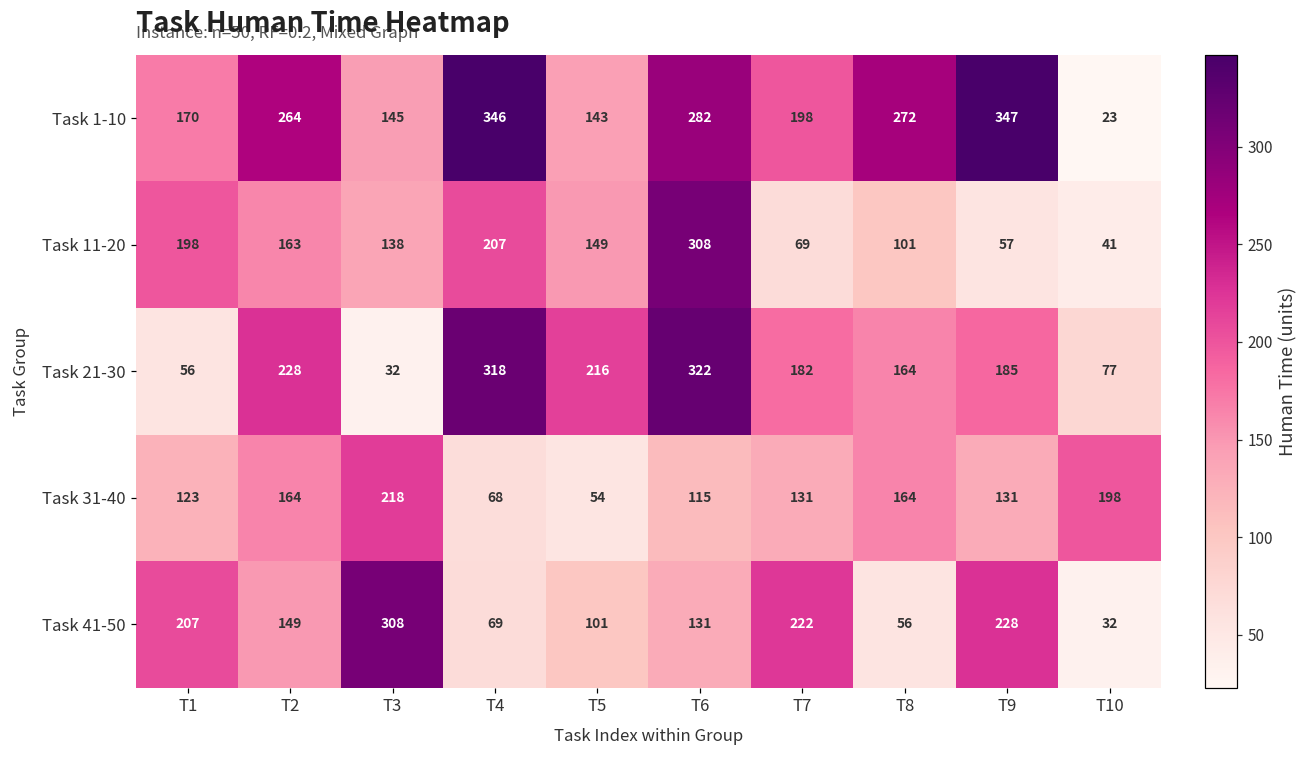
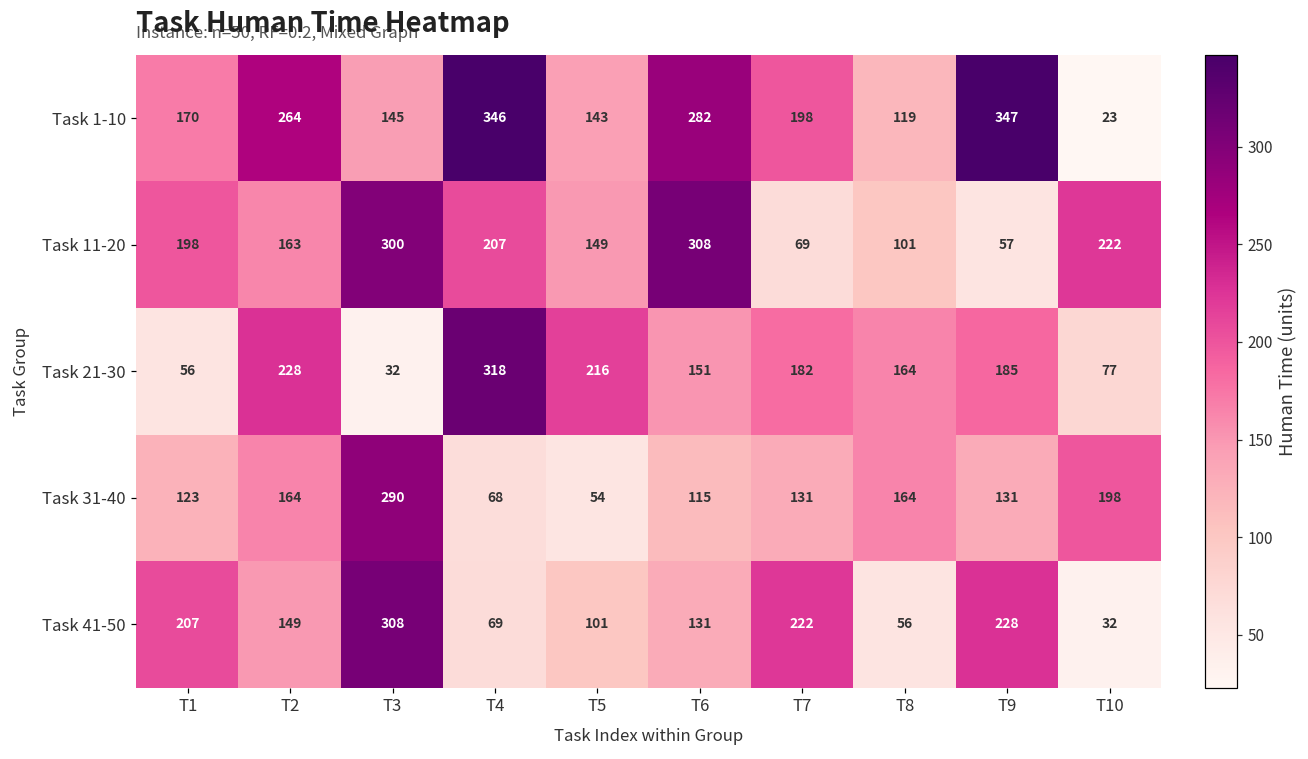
Task 1-10, T8: 272 -> 119
Task 11-20, T3: 138 -> 300
Task 11-20, T10: 41 -> 222
Task 21-30, T6: 322 -> 151
Task 31-40, T3: 218 -> 290
